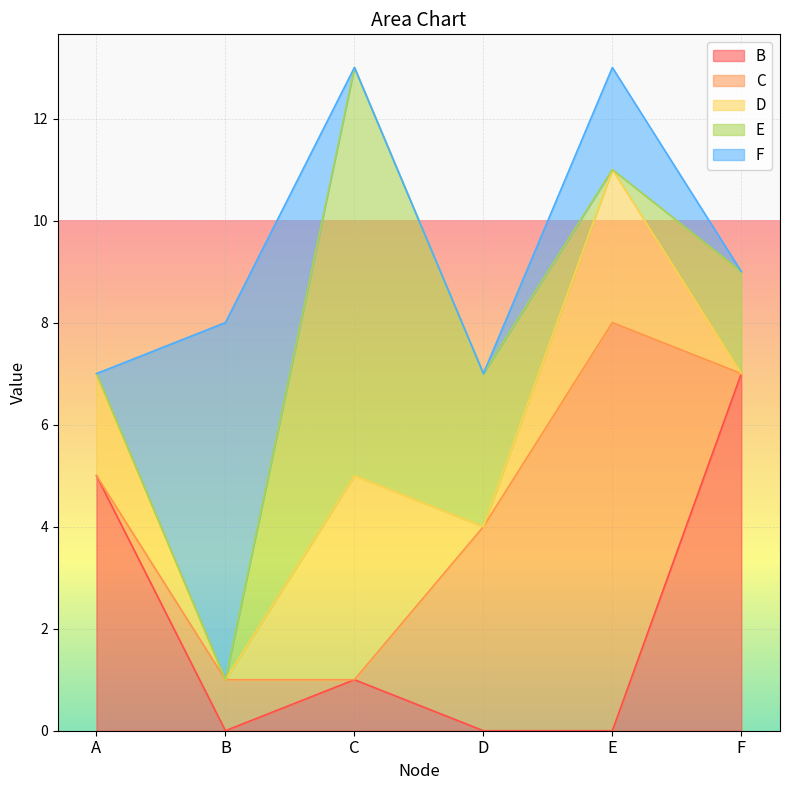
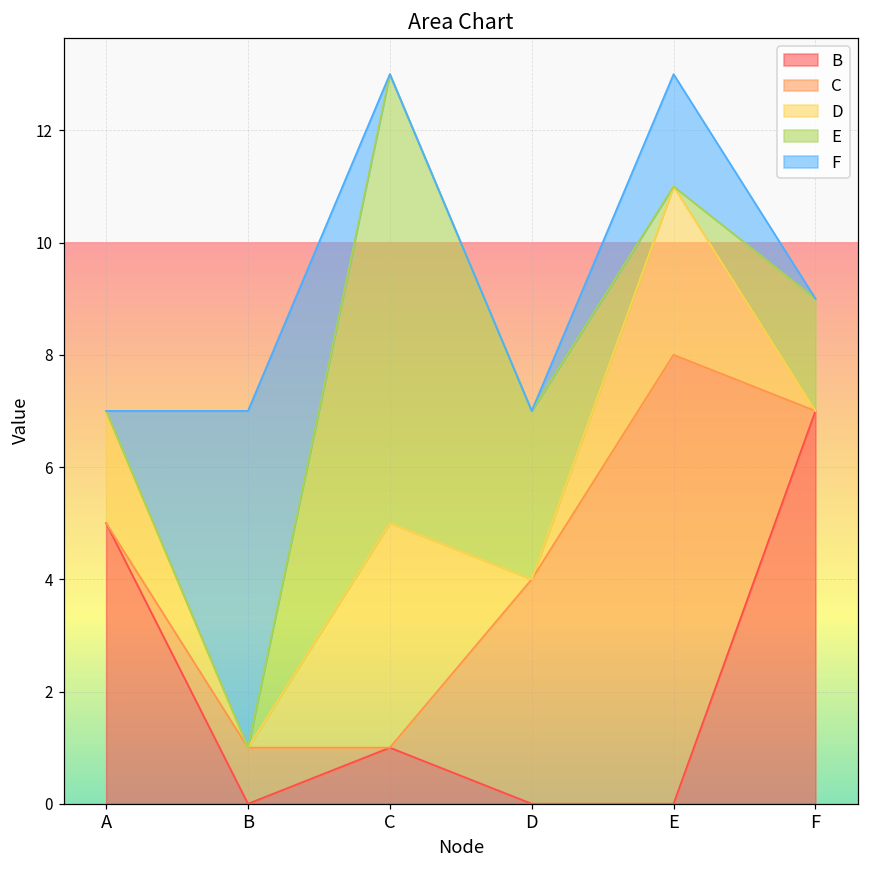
F, B: 7 -> 6
